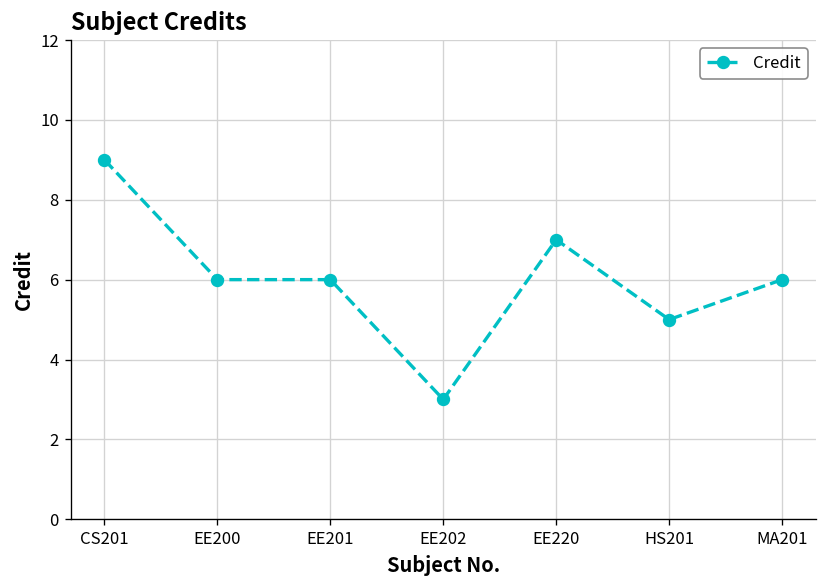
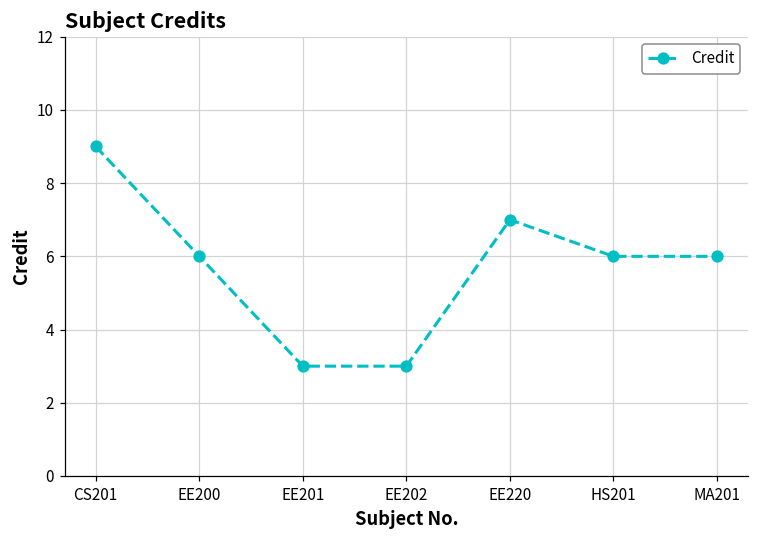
EE201: 6 -> 3
HS201: 5 -> 6
